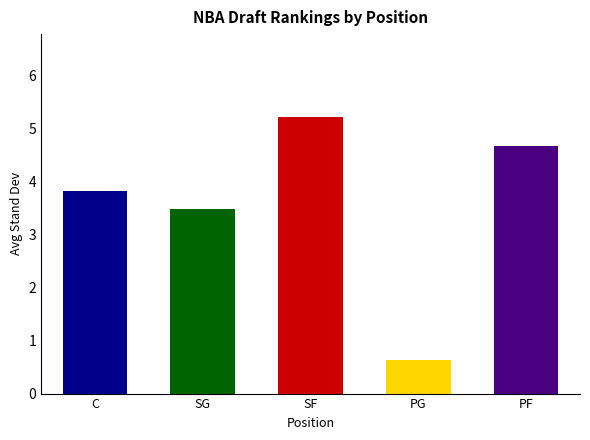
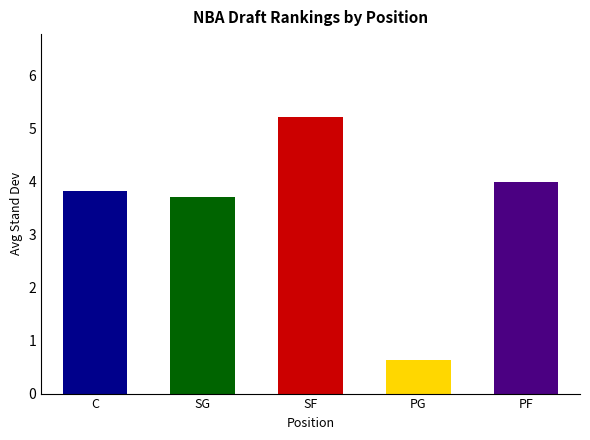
SG: 3.5 -> 3.7
PF: 4.7 -> 4.0
